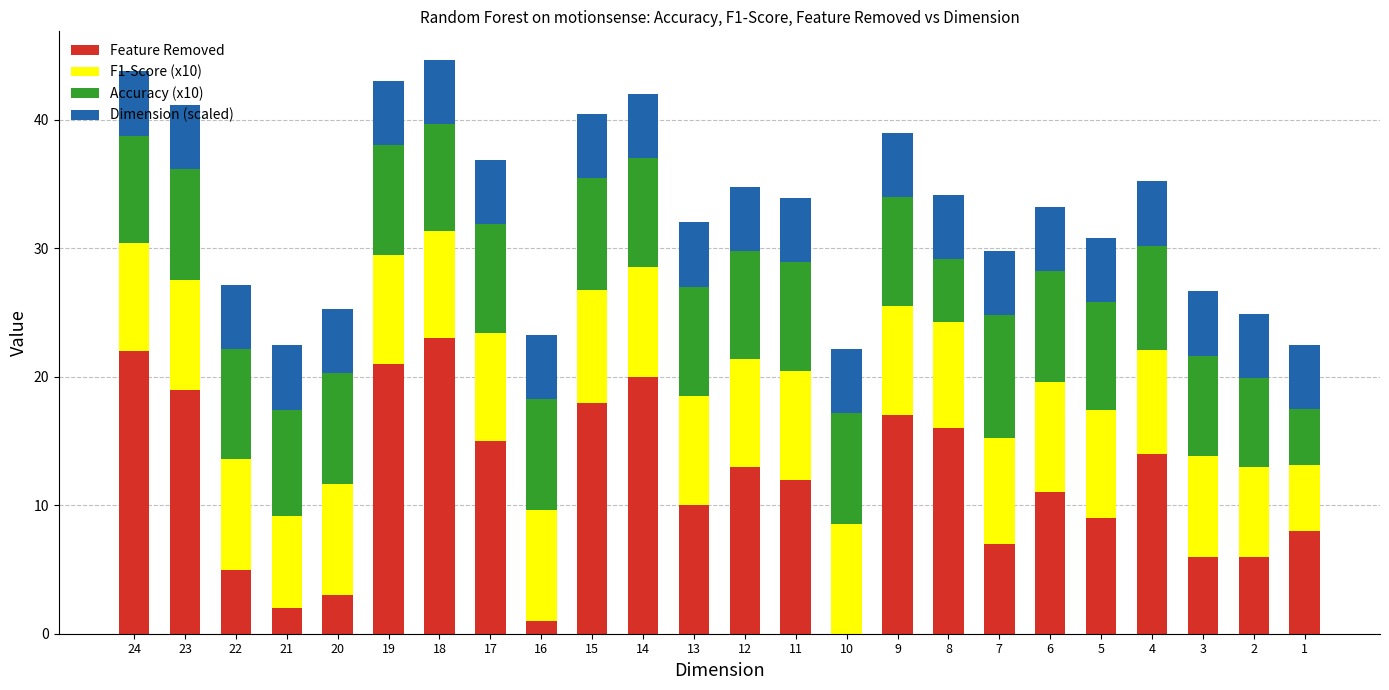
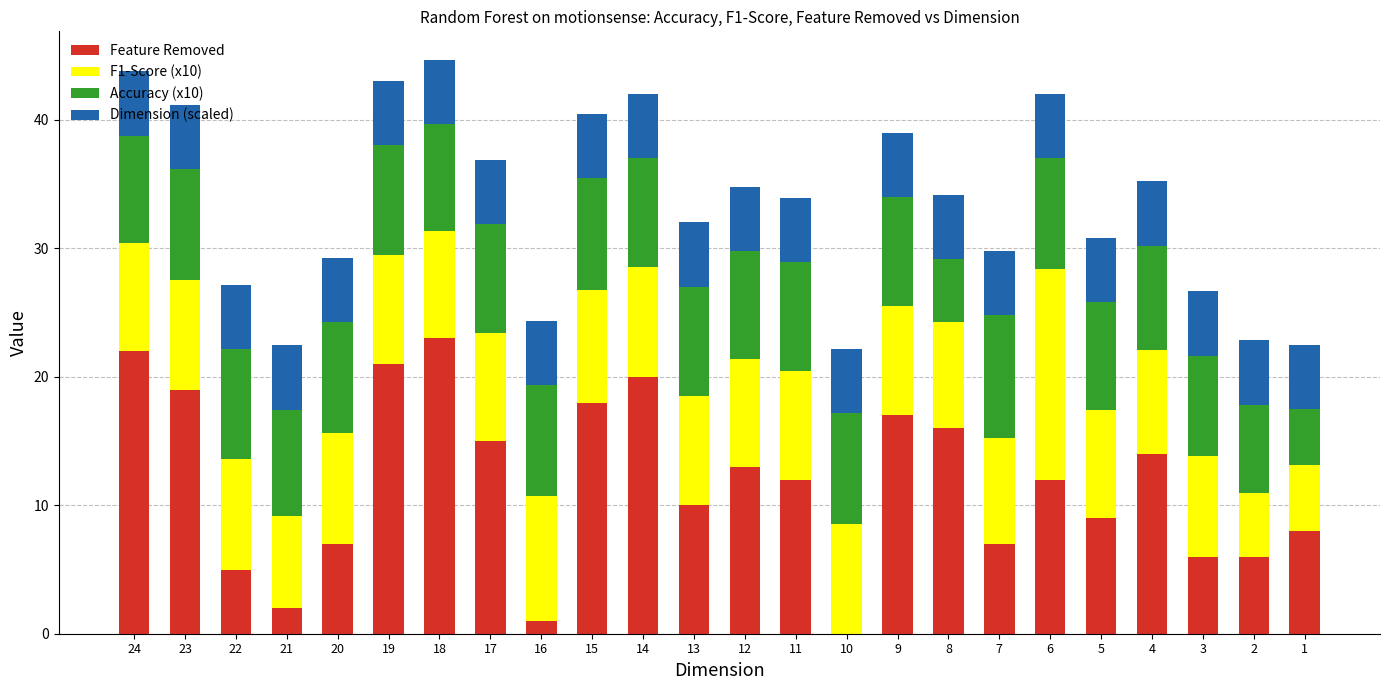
Feature Removed, 20: 3 -> 7
F1-Score (x10), 16: 8.6 -> 9.7
Feature Removed, 6: 11 -> 12
F1-Score (x10), 6: 8.6 -> 16.4
F1-Score (x10), 2: 7.0 -> 4.9
